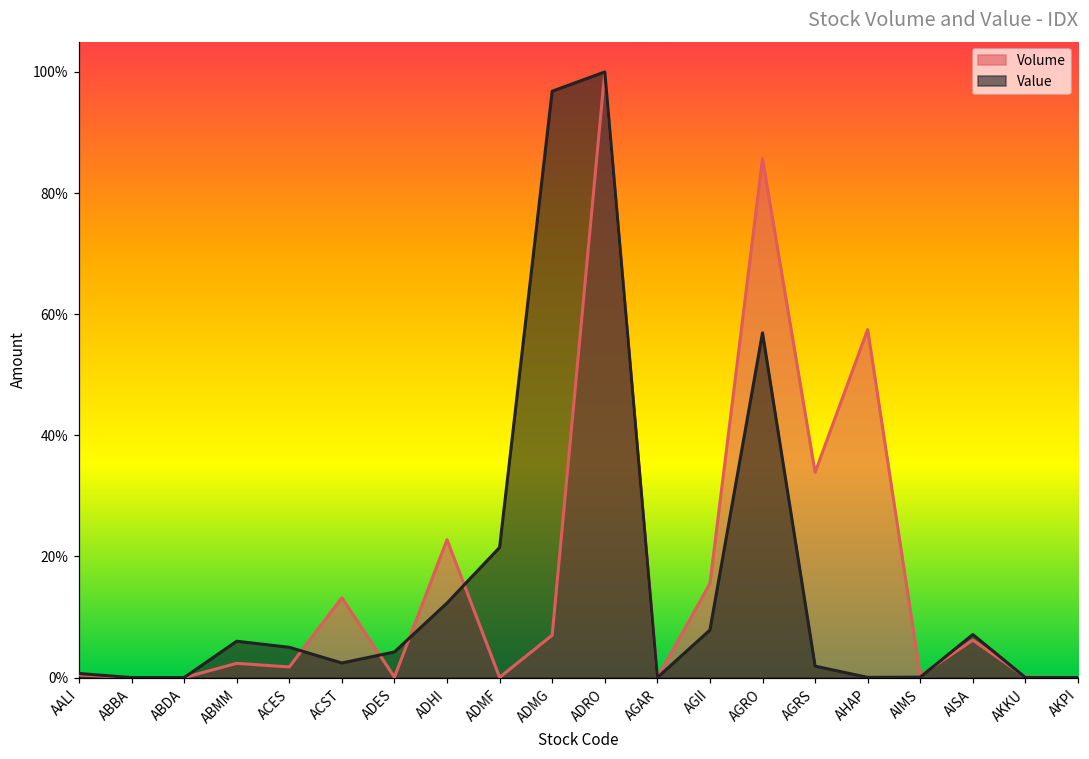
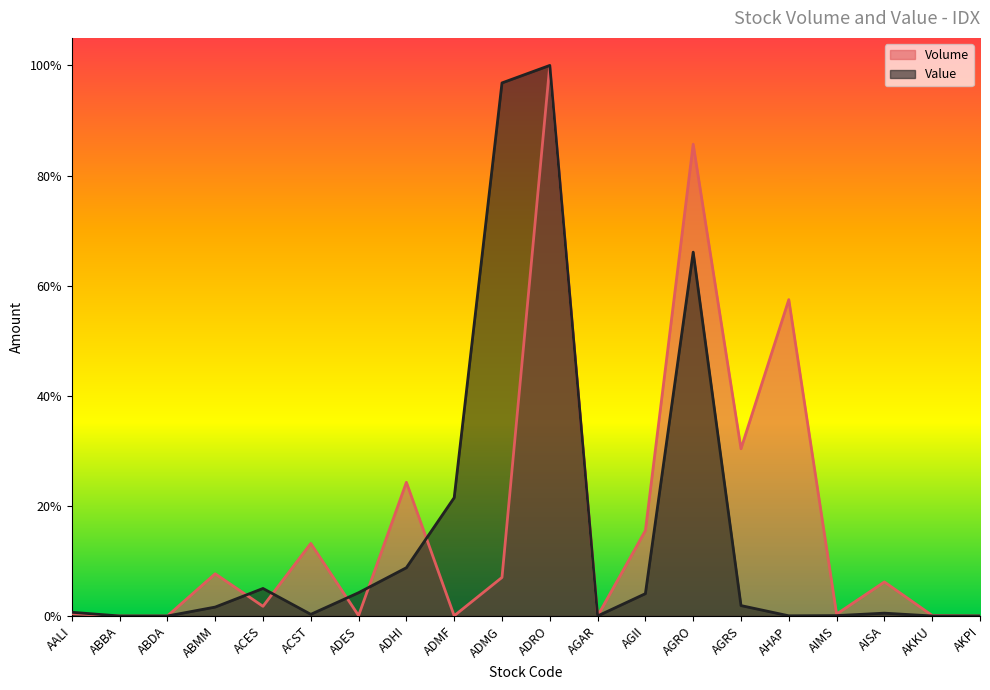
Volume, ABMM: 2% -> 8%
Value, ABMM: 6% -> 2%
Value, ACST: 2% -> 0%
Volume, ADHI: 23% -> 24%
Value, ADHI: 12% -> 9%
Value, AGII: 8% -> 4%
Value, AGRO: 57% -> 66%
Volume, AGRS: 34% -> 30%
Value, AISA: 7% -> 1%
